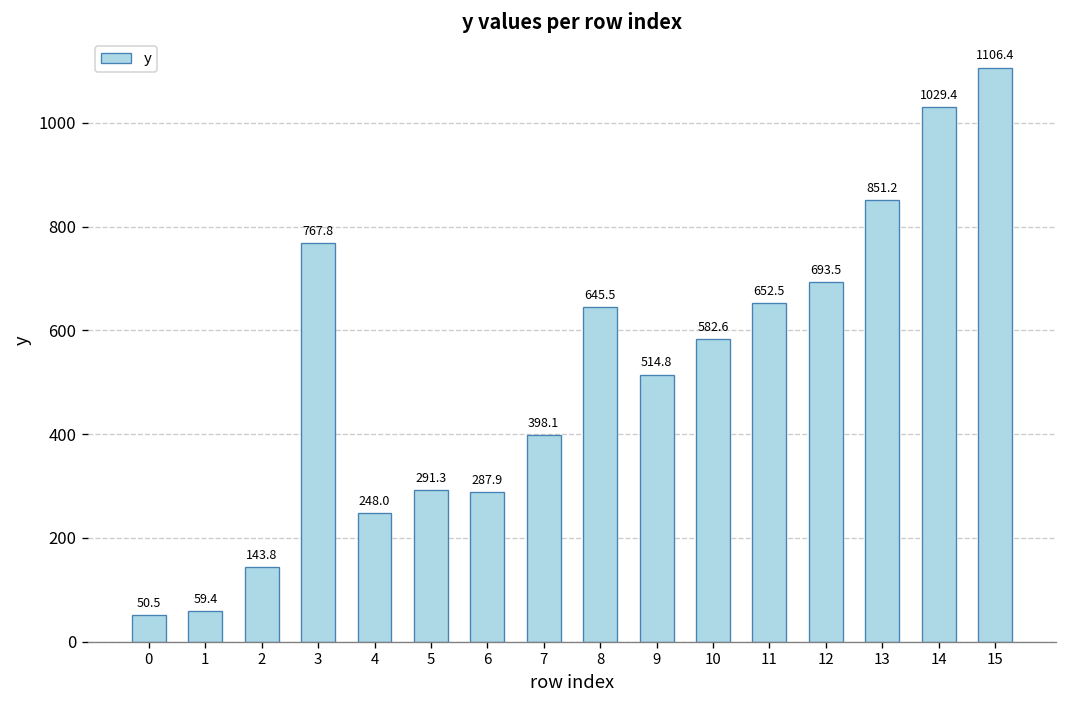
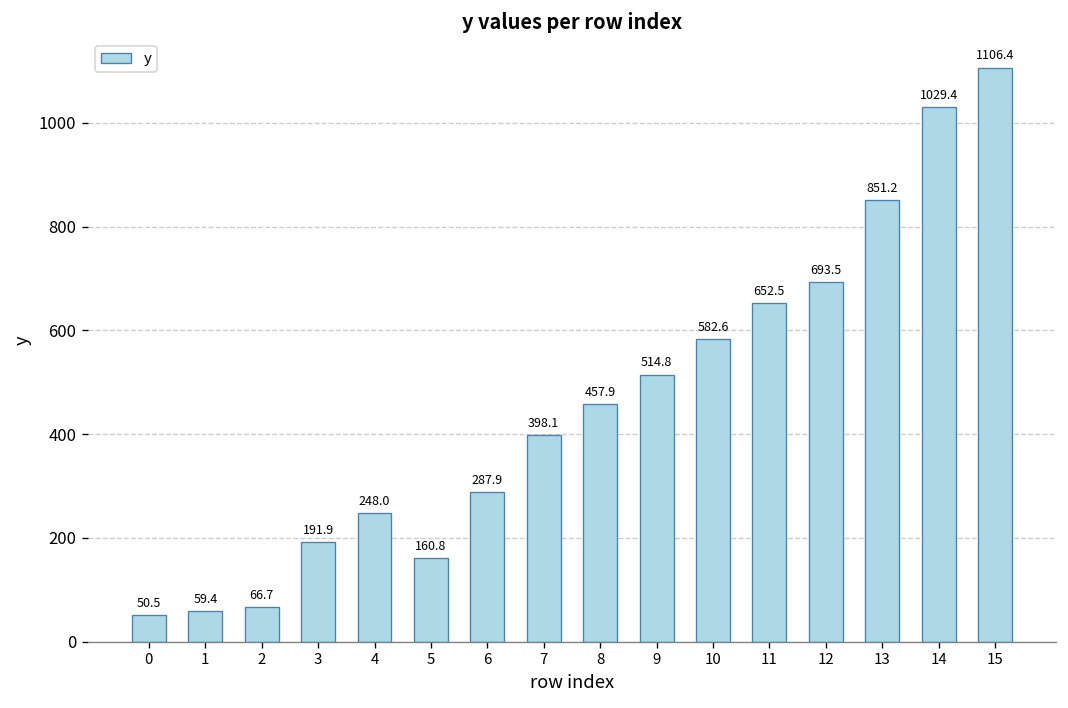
2: 143.8 -> 66.7
3: 767.8 -> 191.9
5: 291.3 -> 160.8
8: 645.5 -> 457.9
